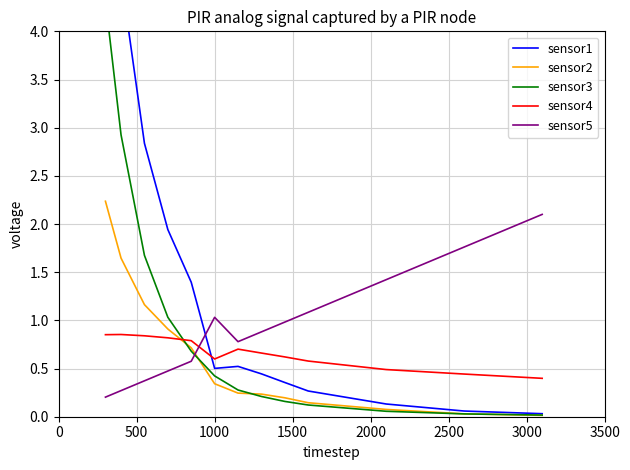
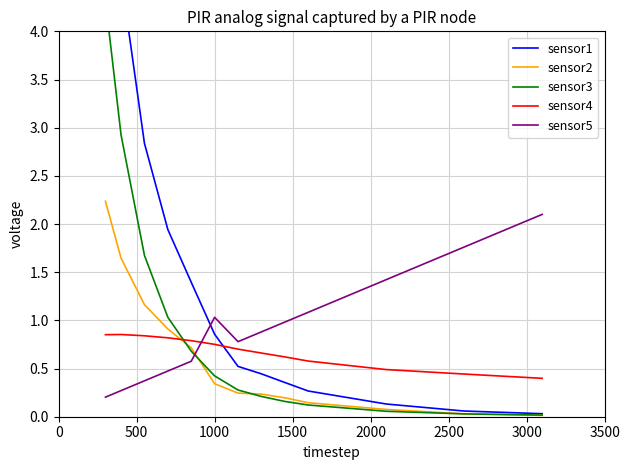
sensor1, 1000: 0.5 -> 0.9
sensor4, 1000: 0.6 -> 0.8
